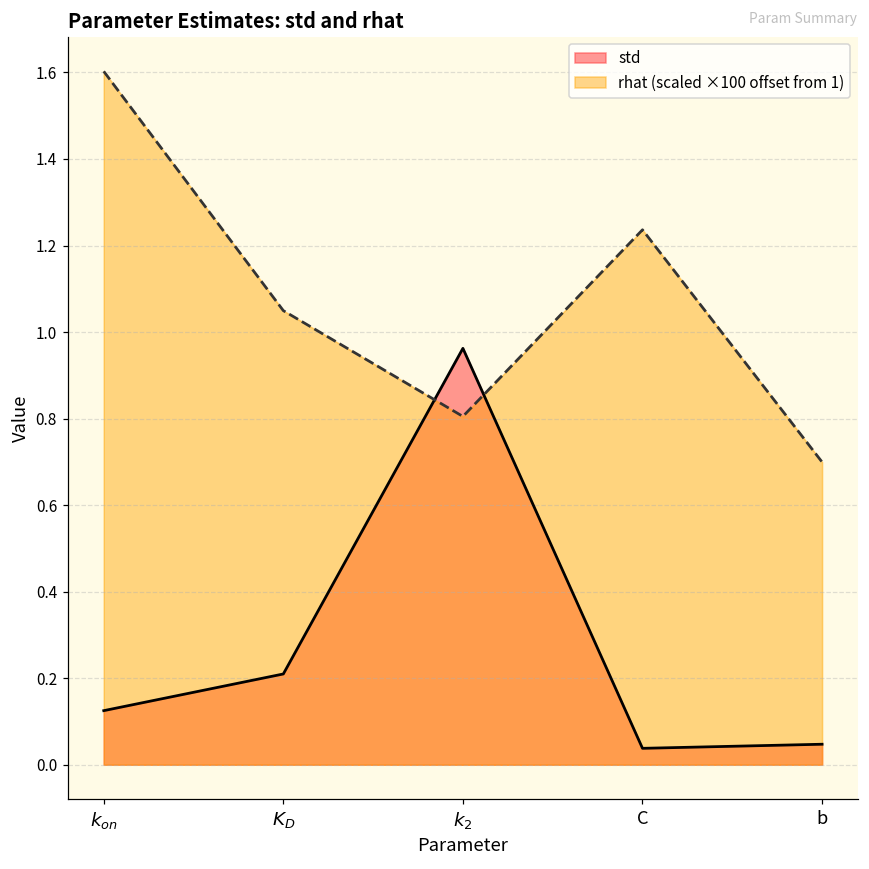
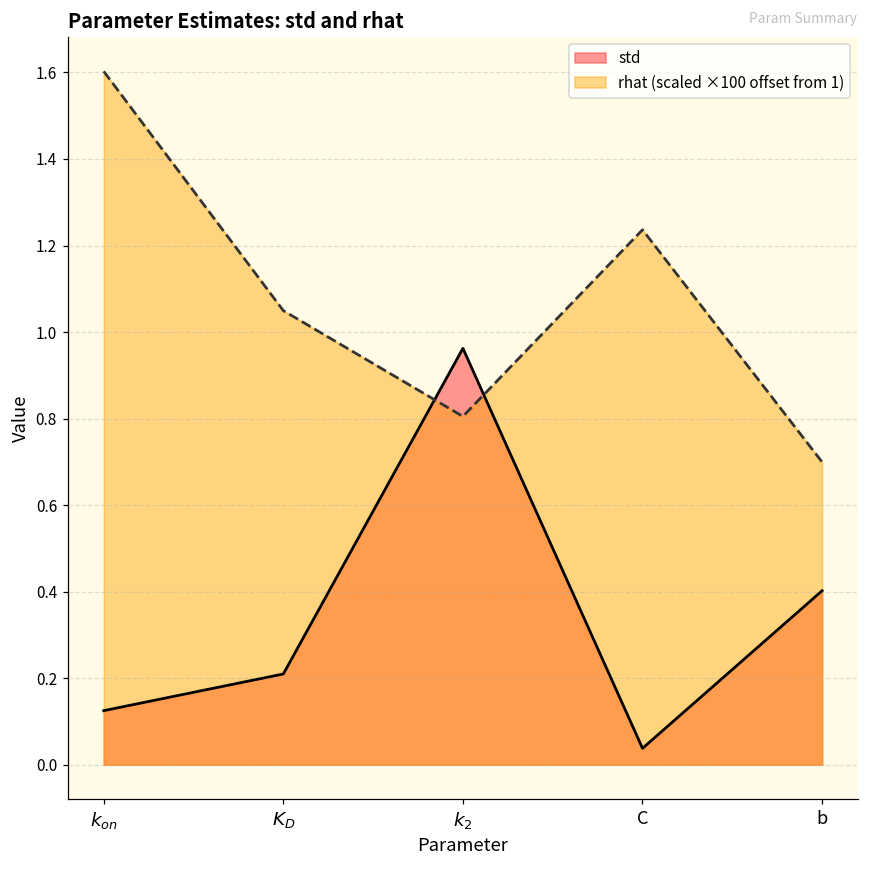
std, b: 0.05 -> 0.40
